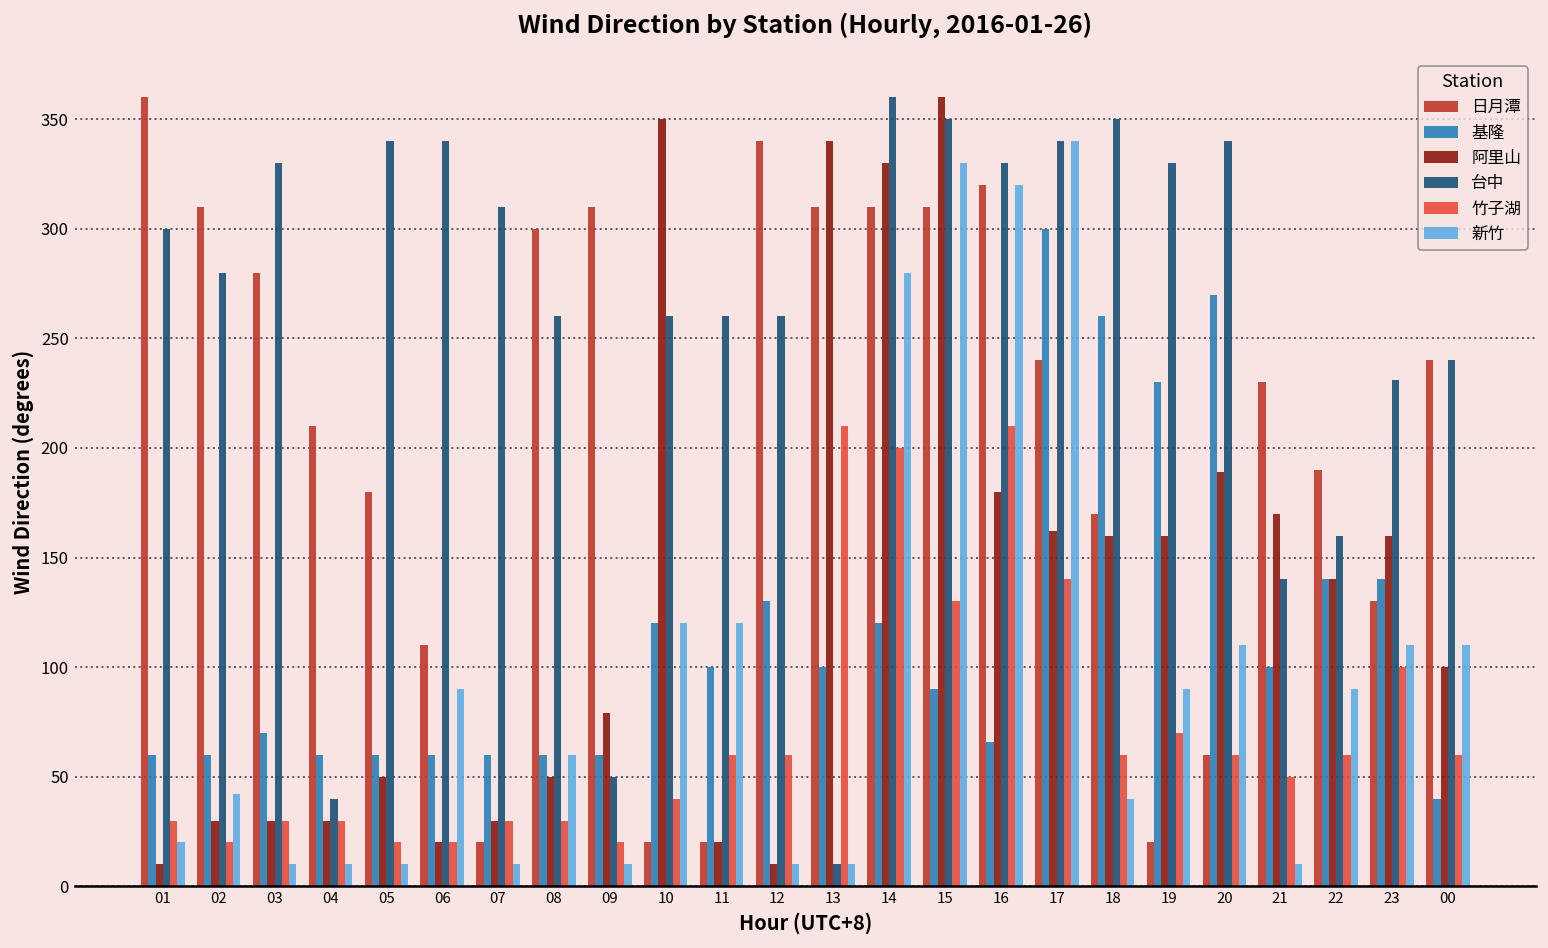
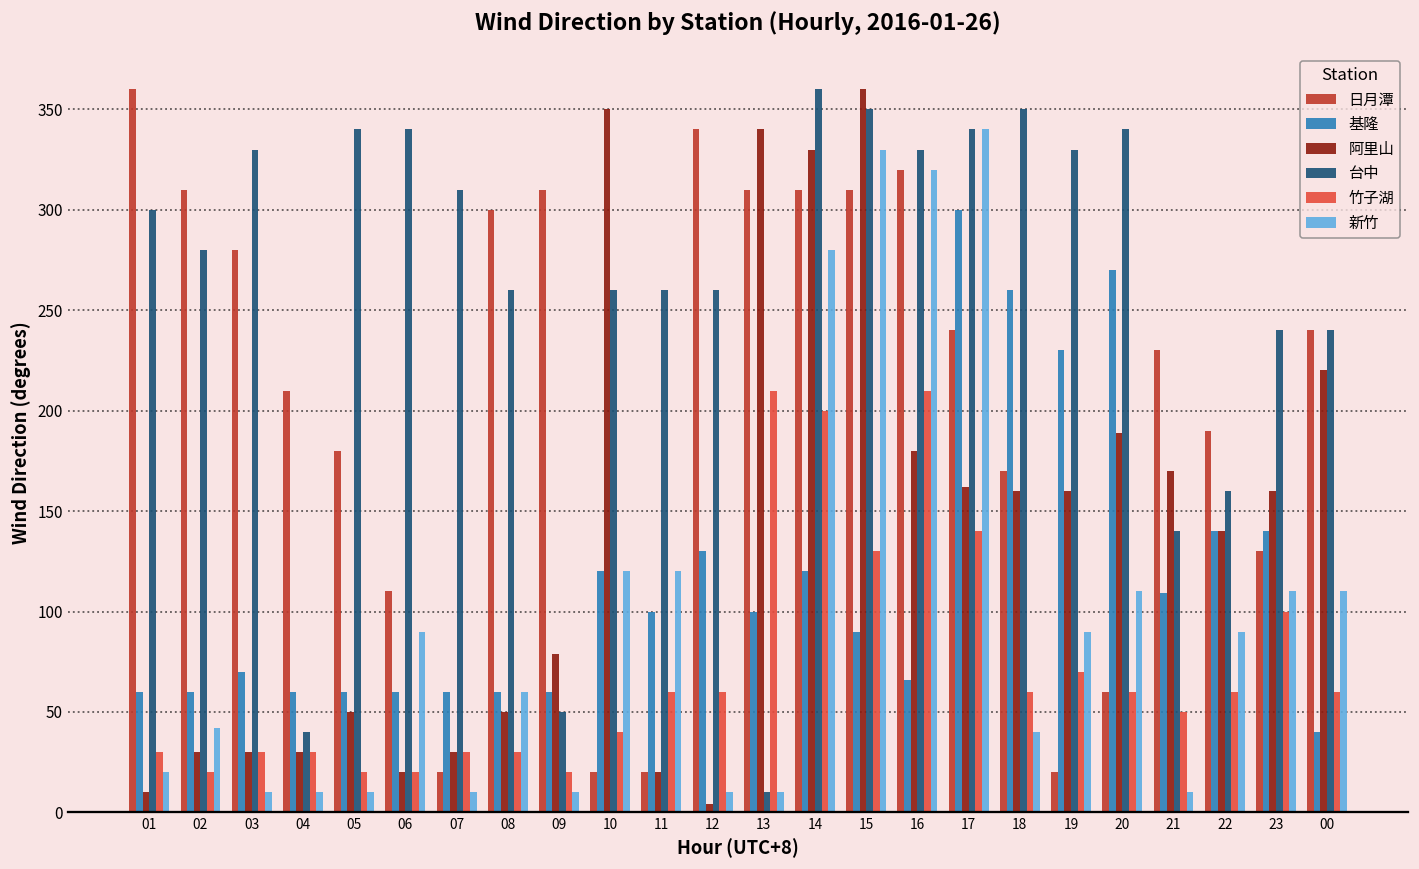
阿里山, 12: 10 -> 4
基隆, 21: 100 -> 109
台中, 23: 231 -> 240
阿里山, 00: 100 -> 220
